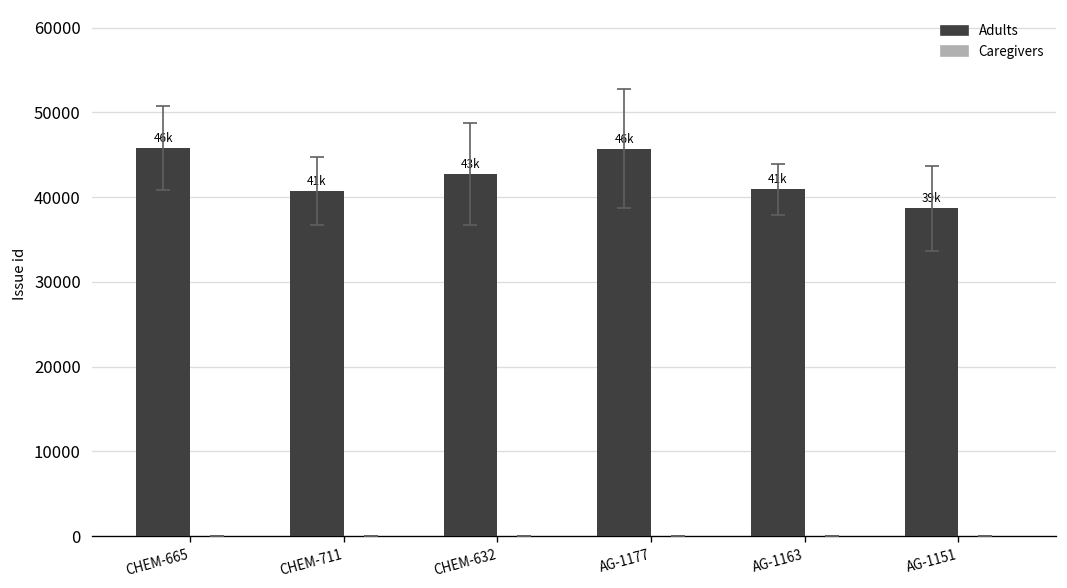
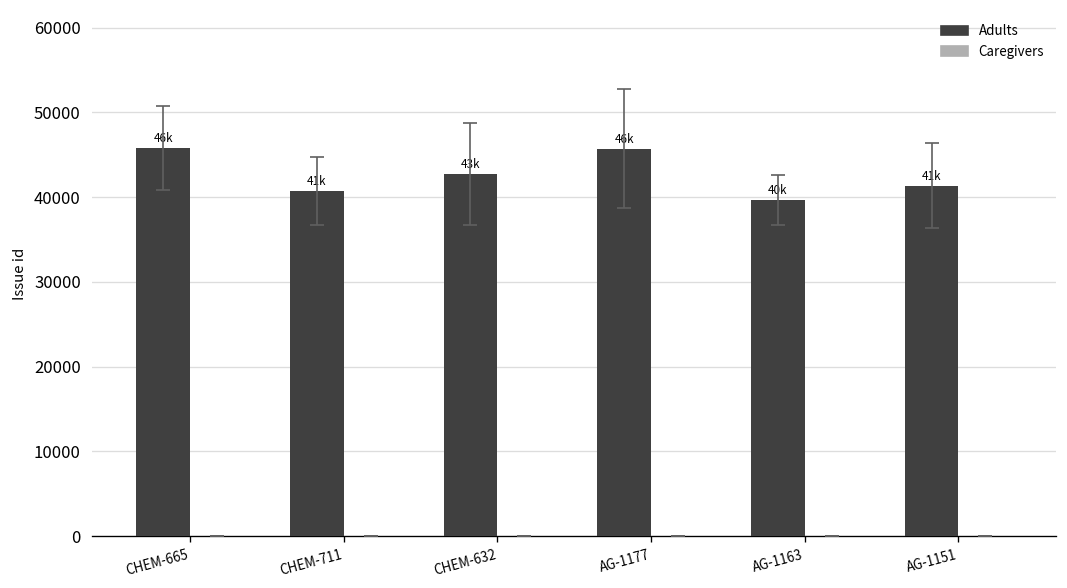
Adults, AG-1163: 41k -> 40k
Adults, AG-1151: 39k -> 41k
